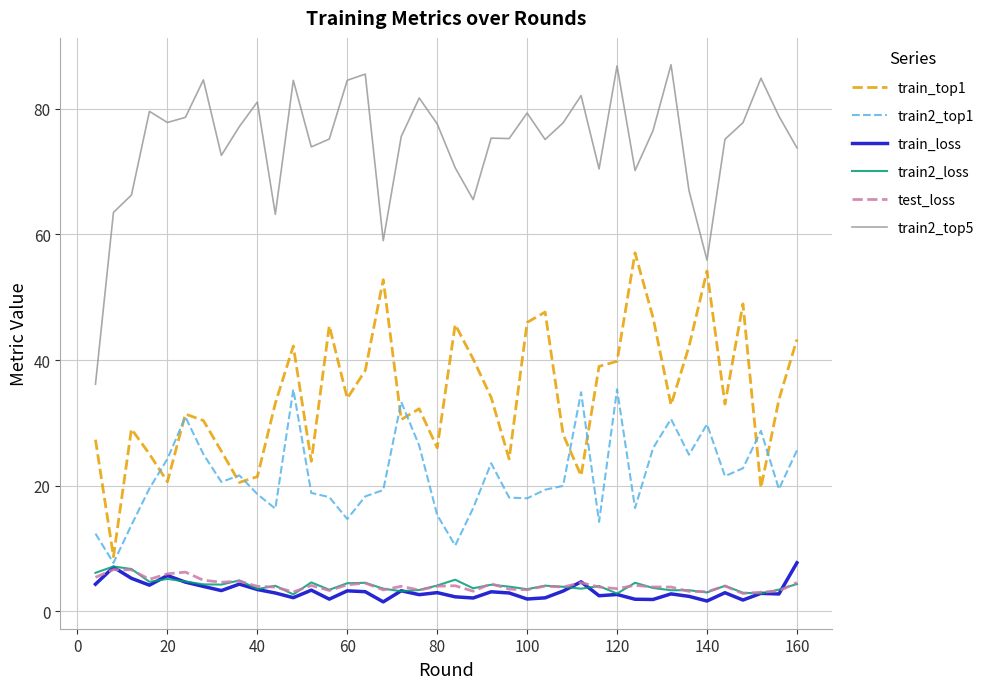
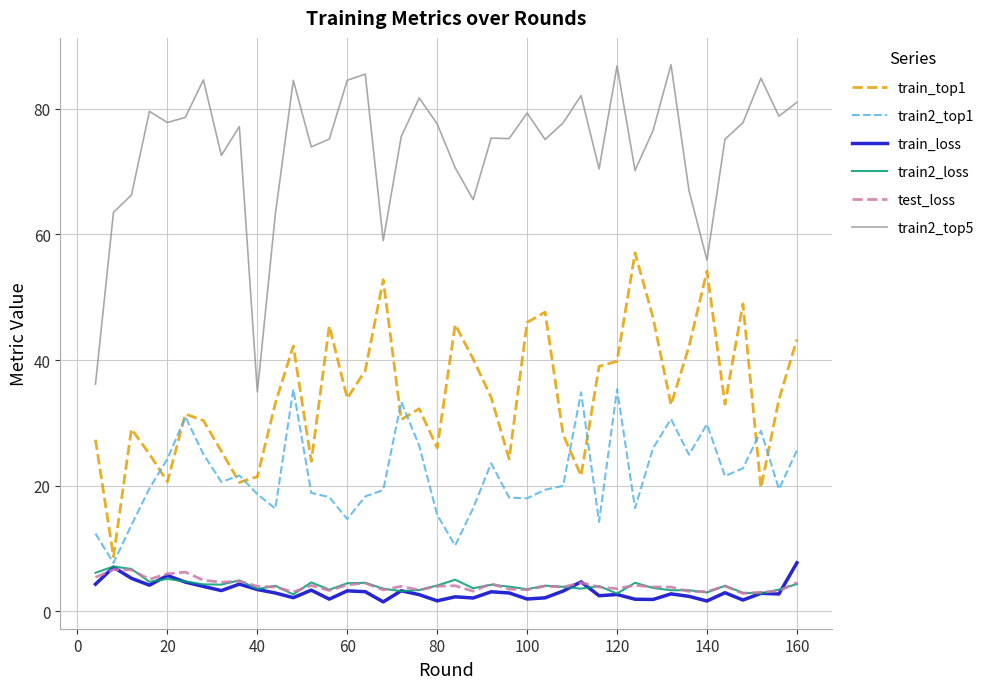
train2_top5, 40: 81 -> 35
train_loss, 80: 3 -> 2
train2_top5, 160: 74 -> 81
